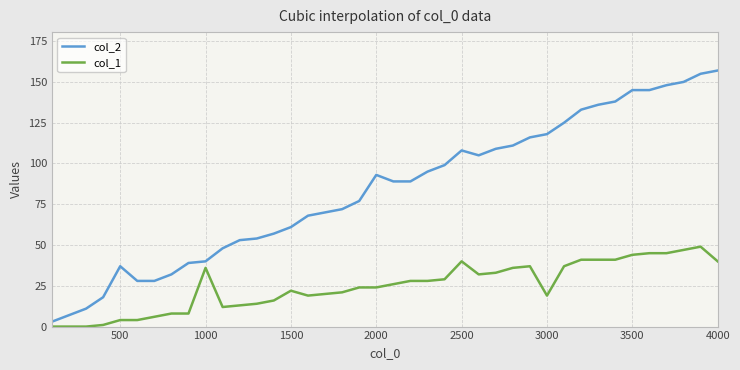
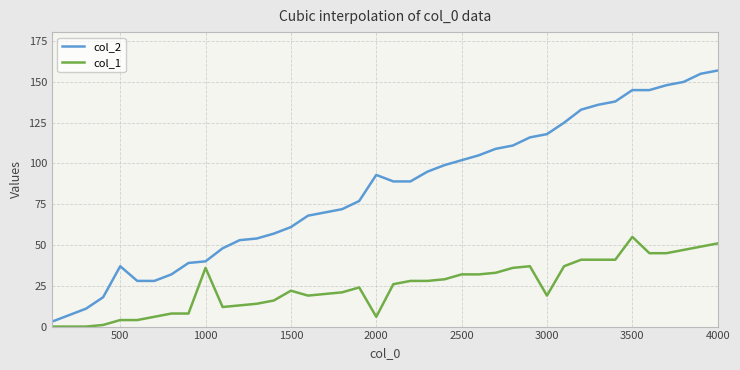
col_1, 2000: 24 -> 6
col_2, 2500: 108 -> 102
col_1, 2500: 40 -> 32
col_1, 3500: 44 -> 55
col_1, 4000: 40 -> 51
